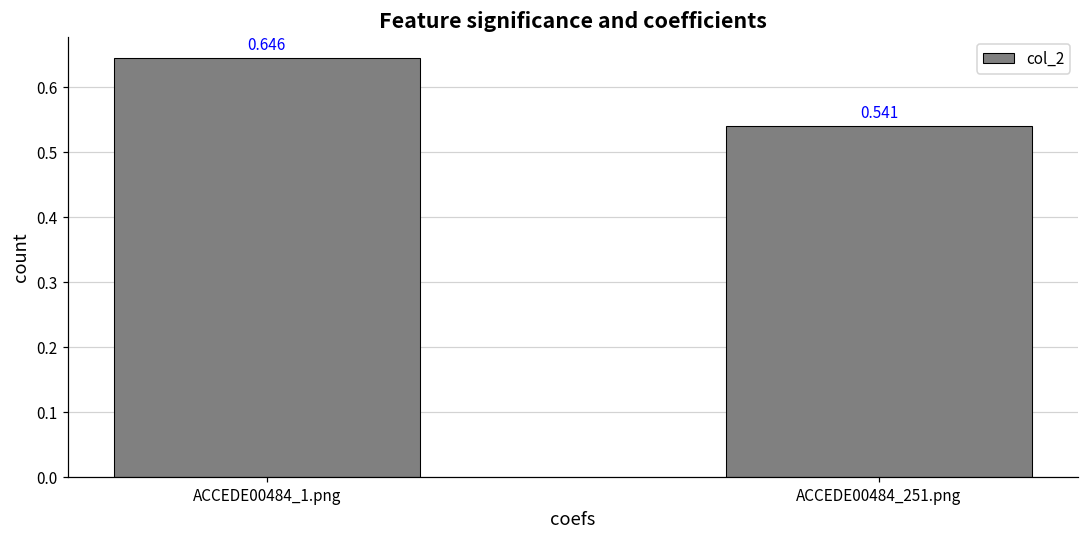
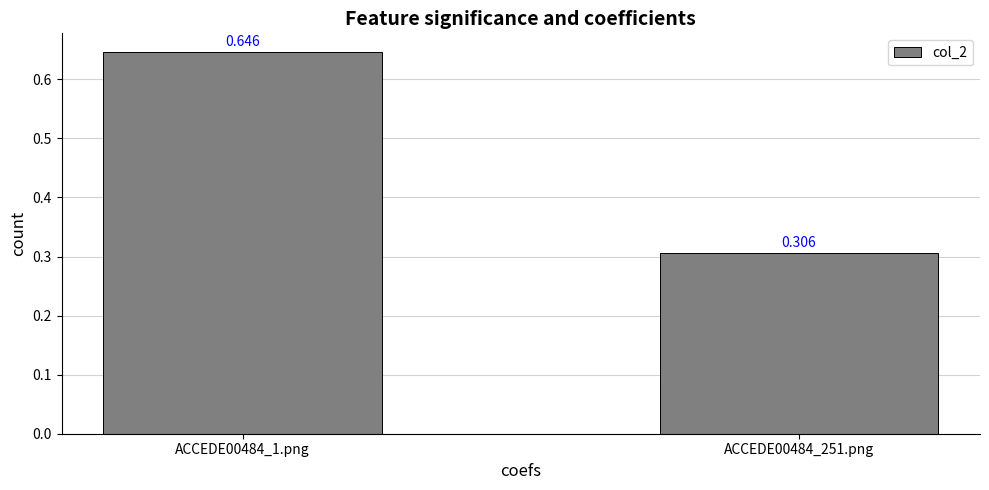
ACCEDE00484_251.png: 0.541 -> 0.306
